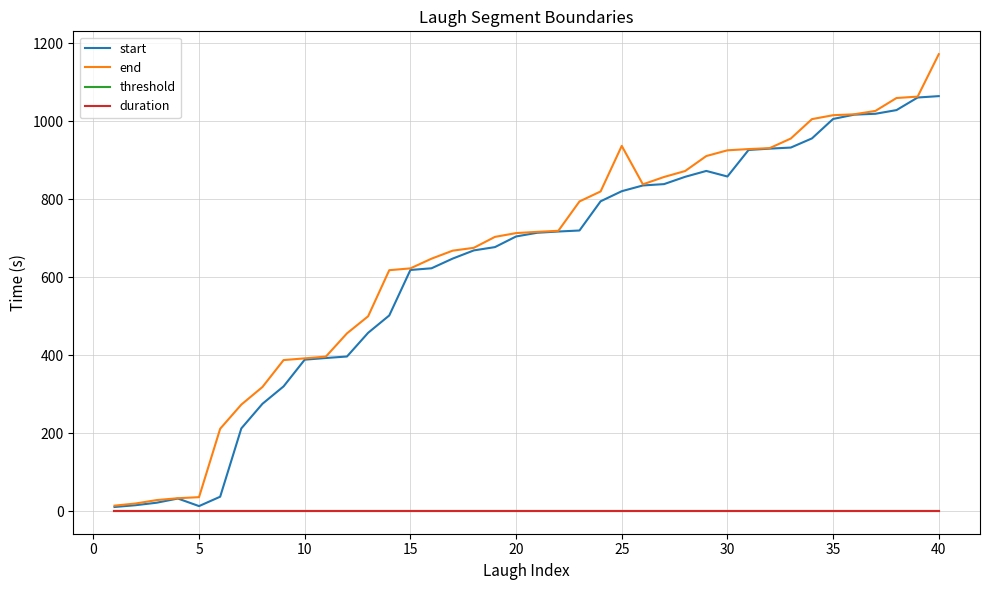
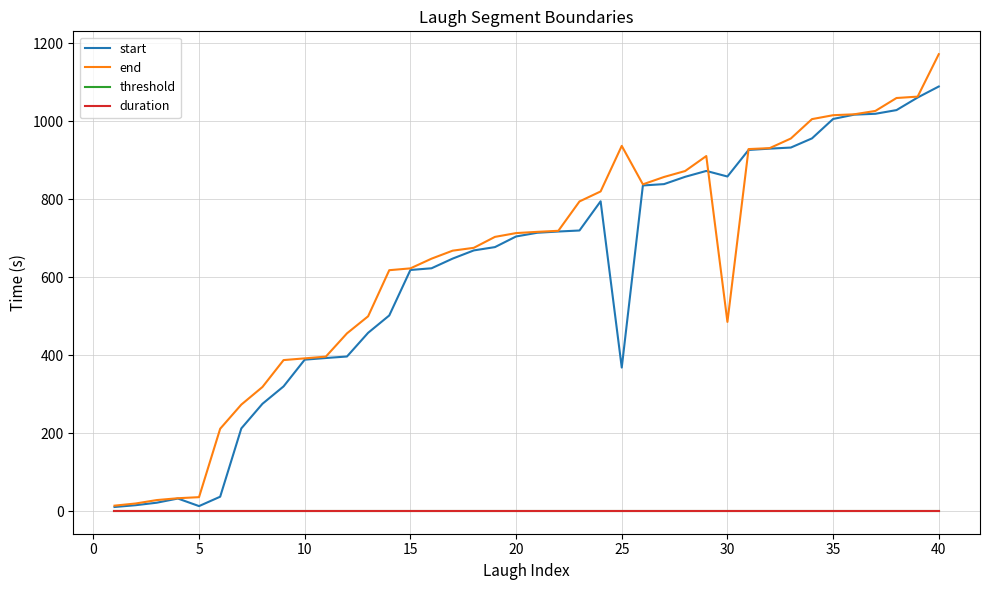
start, 25: 820 -> 370
end, 30: 930 -> 490
start, 40: 1060 -> 1090
